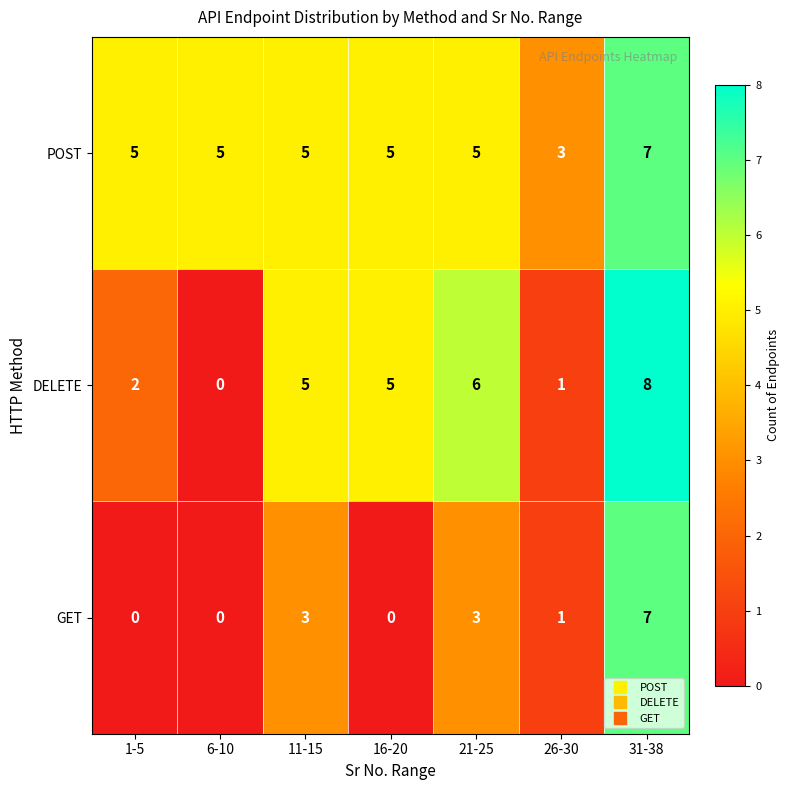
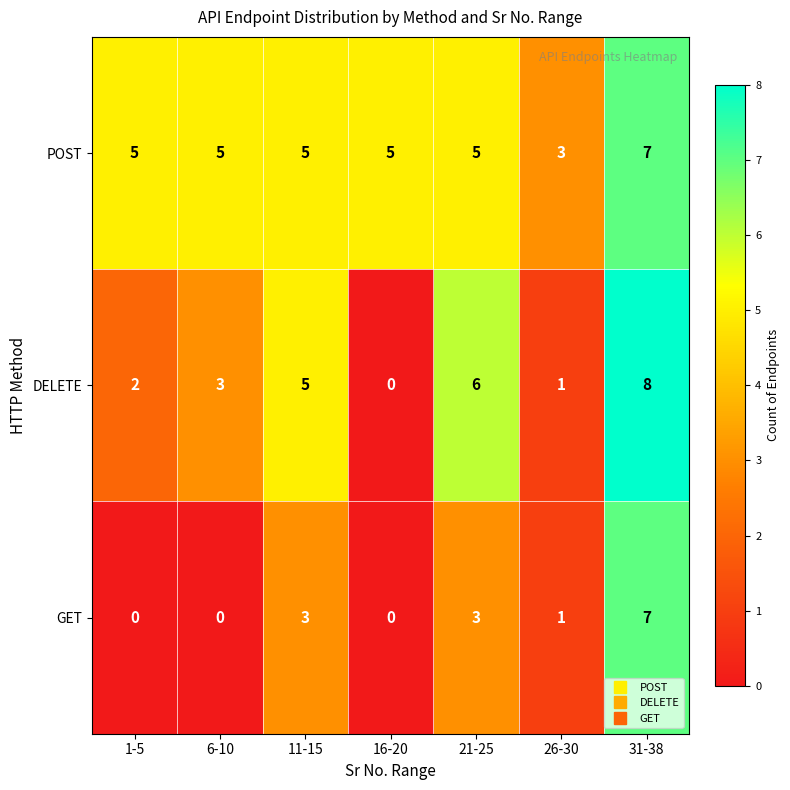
DELETE, 6-10: 0 -> 3
DELETE, 16-20: 5 -> 0
